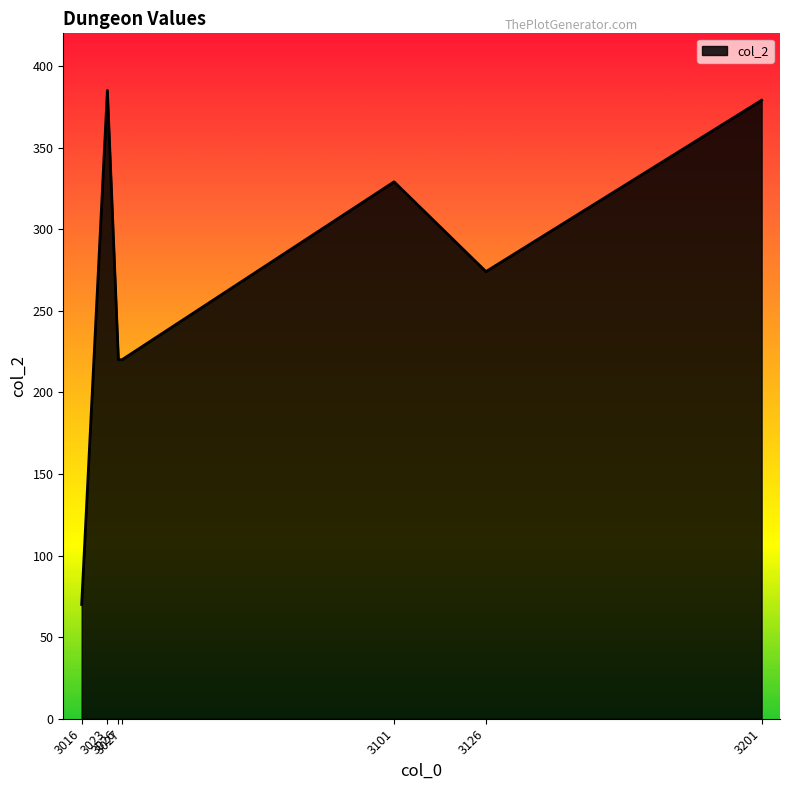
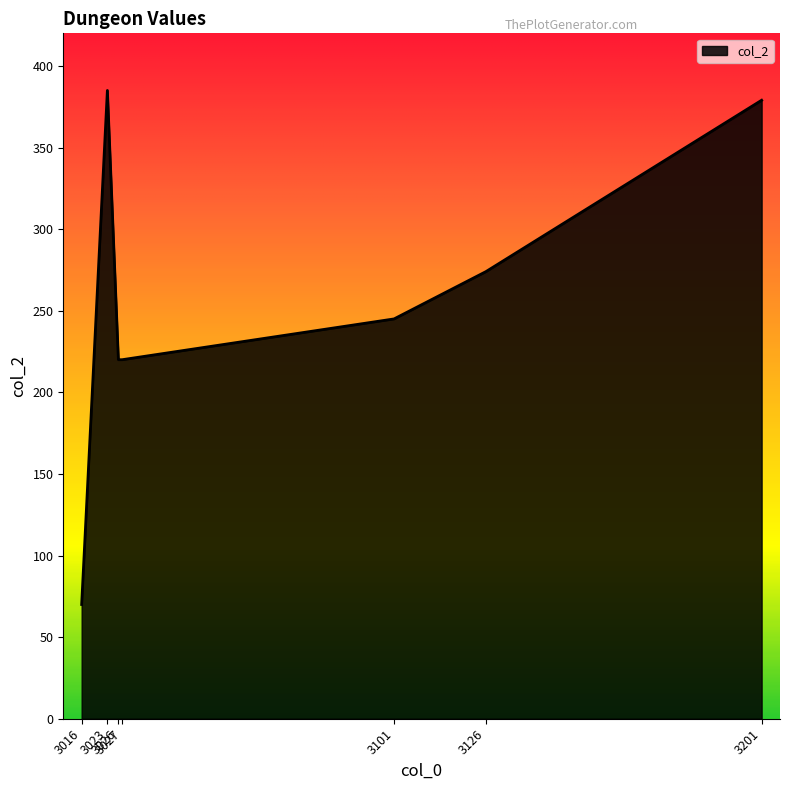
3101: 329 -> 245
